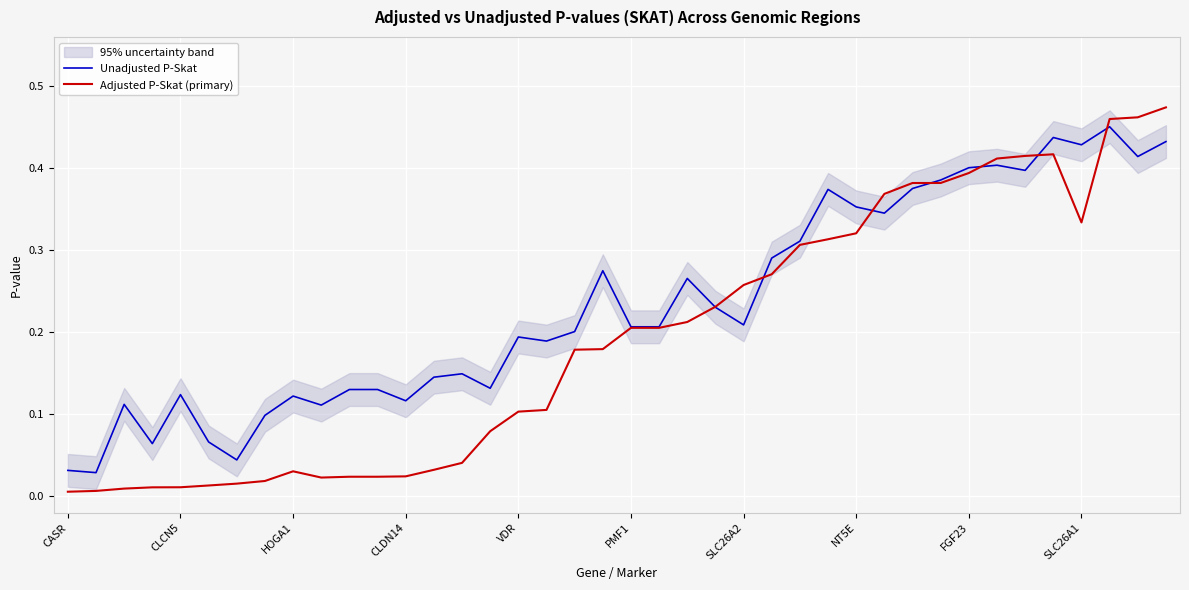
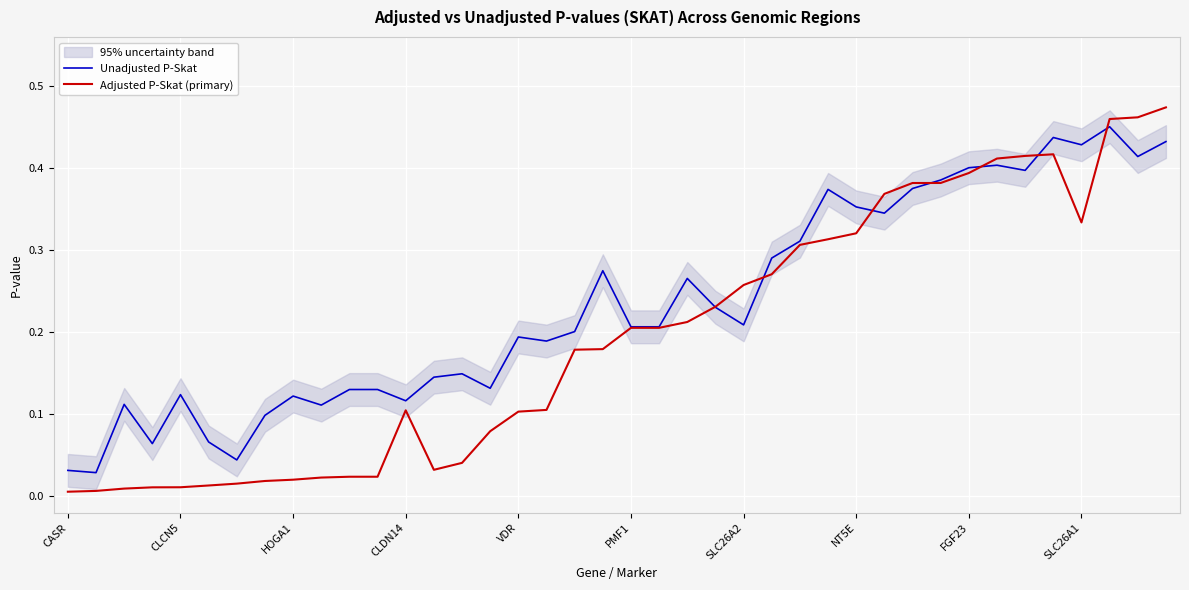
Adjusted P-Skat (primary), HOGA1: 0.03 -> 0.02
Adjusted P-Skat (primary), CLDN14: 0.02 -> 0.10
